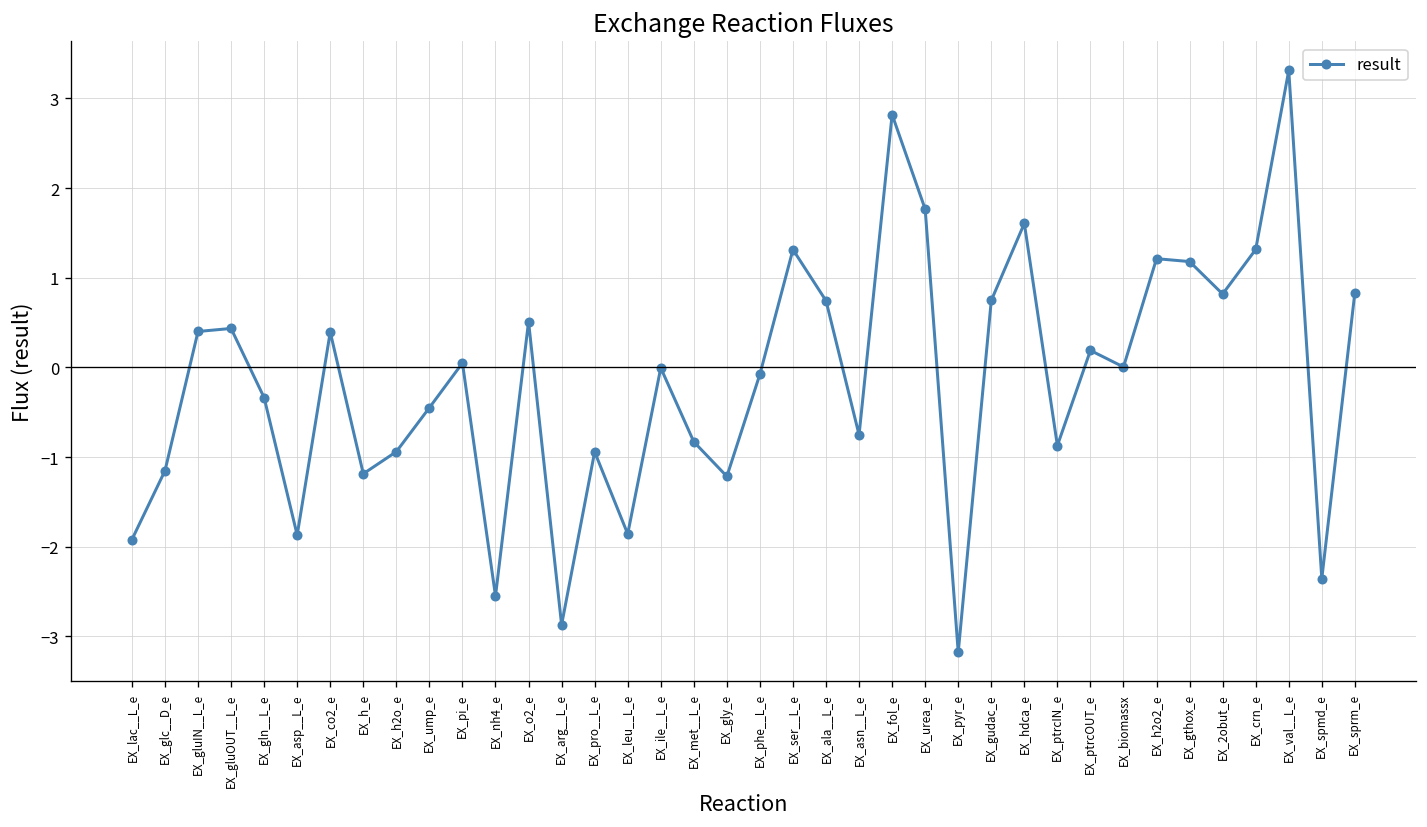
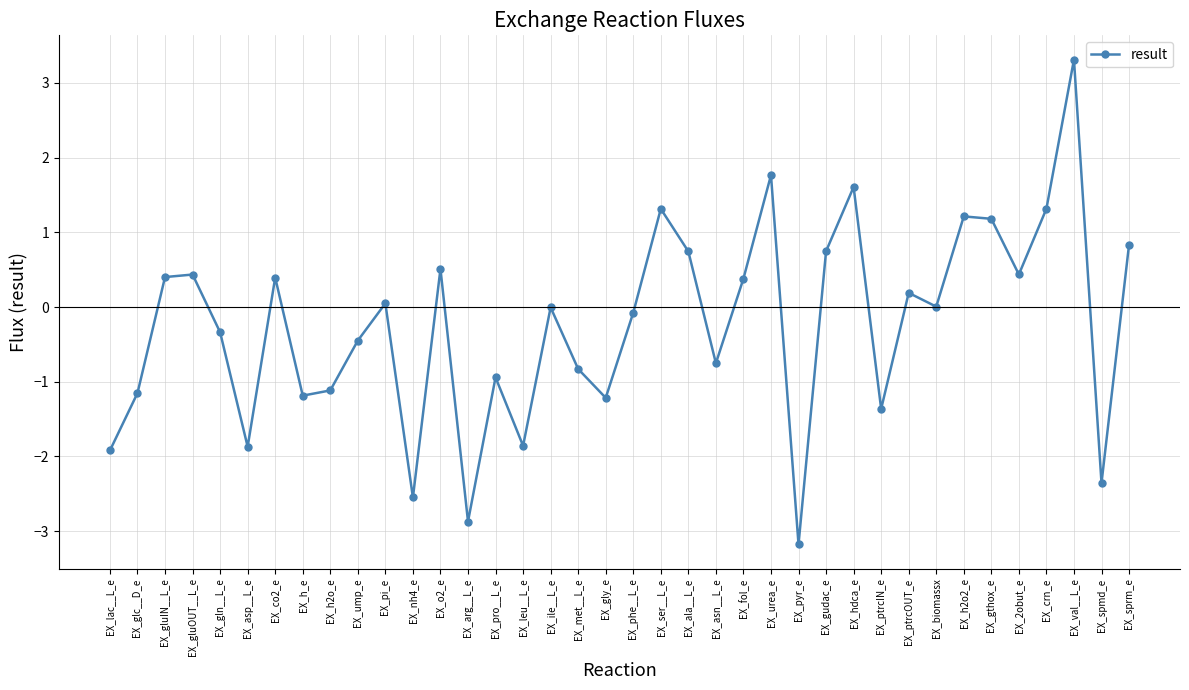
EX_h2o_e: -0.9 -> -1.1
EX_fol_e: 2.8 -> 0.4
EX_ptrcIN_e: -0.9 -> -1.4
EX_2obut_e: 0.8 -> 0.4
